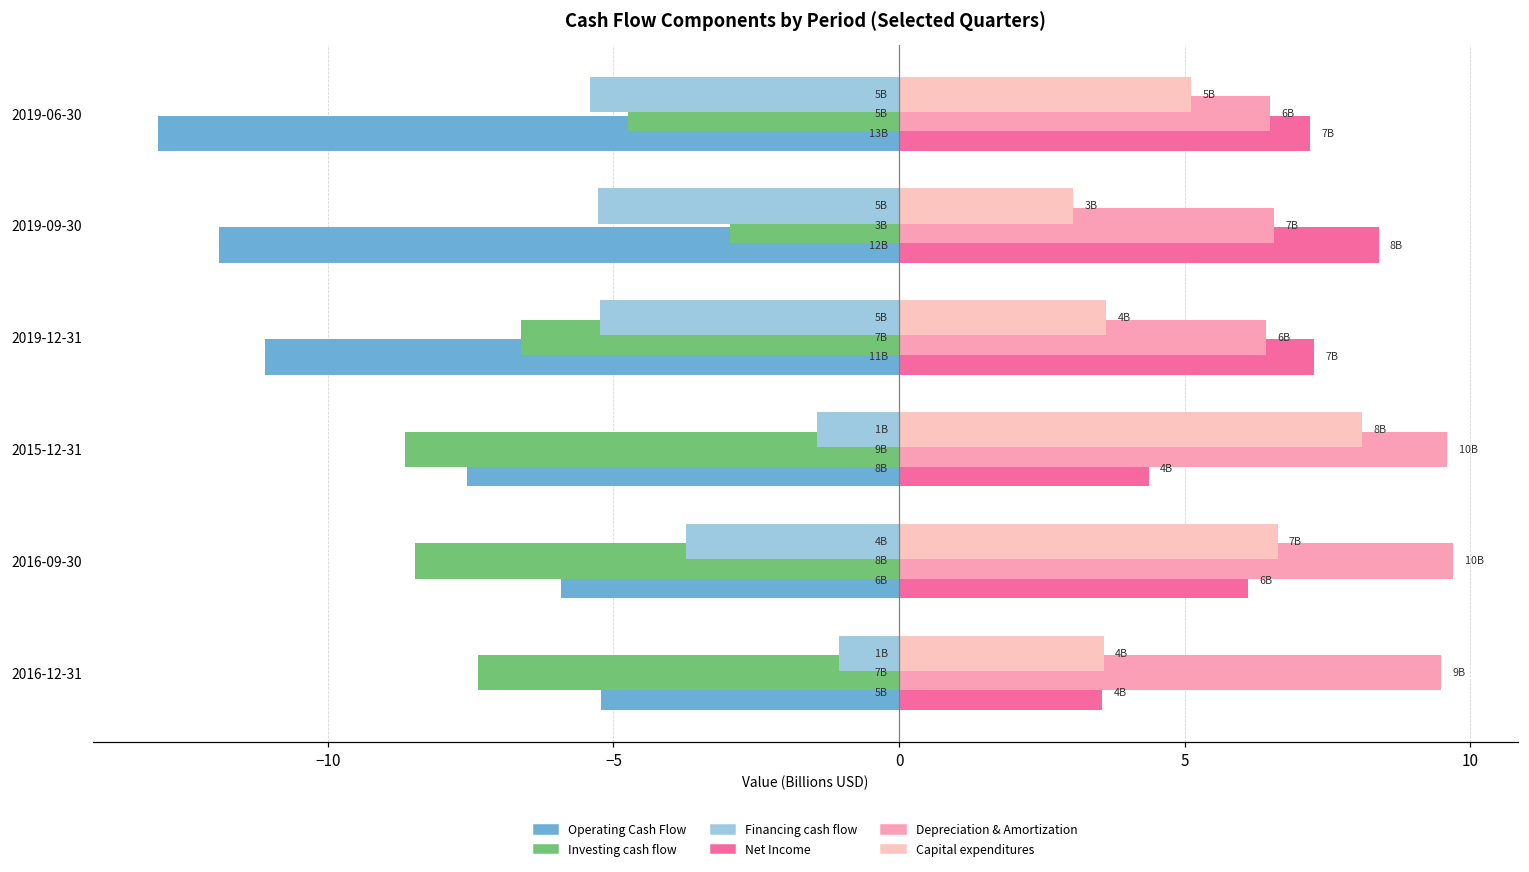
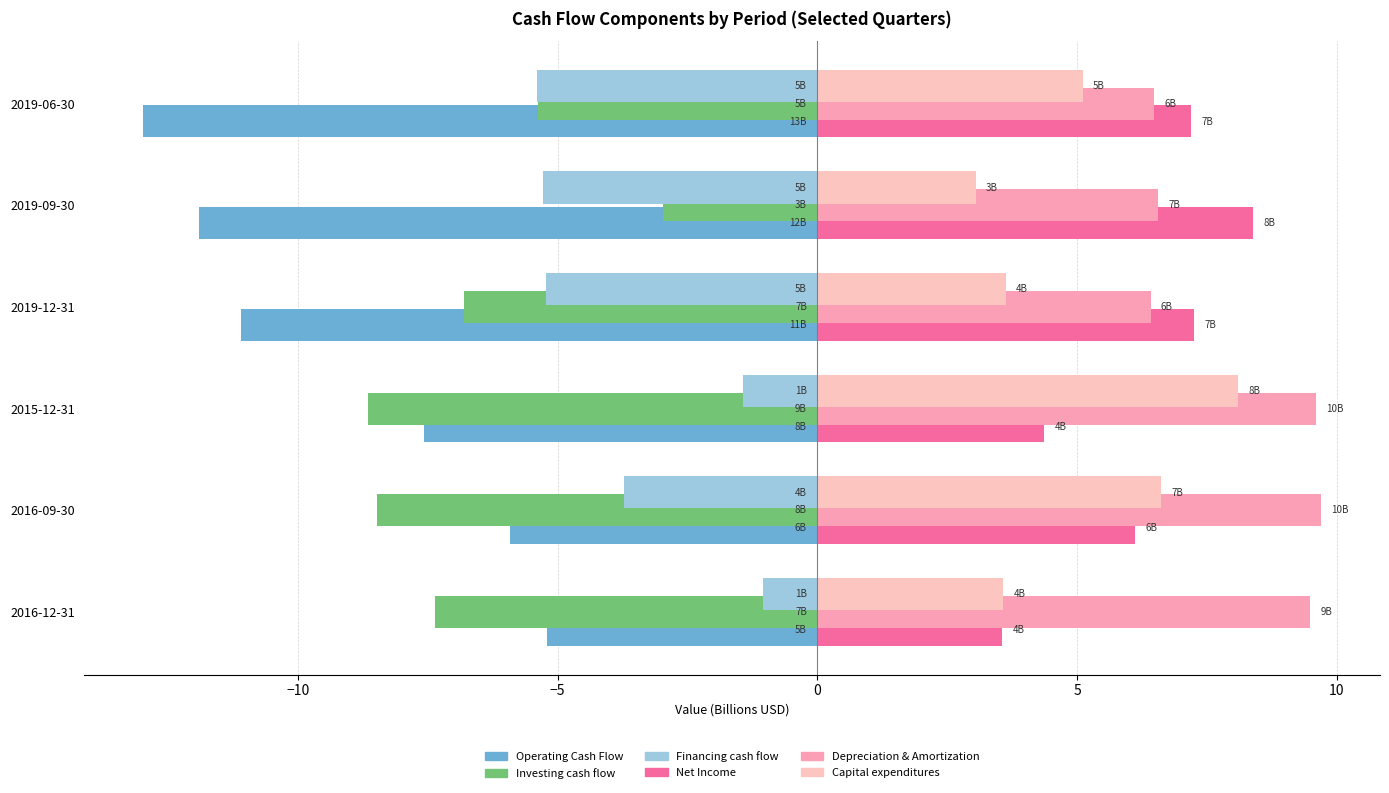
Investing cash flow, 2019-06-30: -4.8 -> -5.4
Investing cash flow, 2019-12-31: -6.6 -> -6.8
